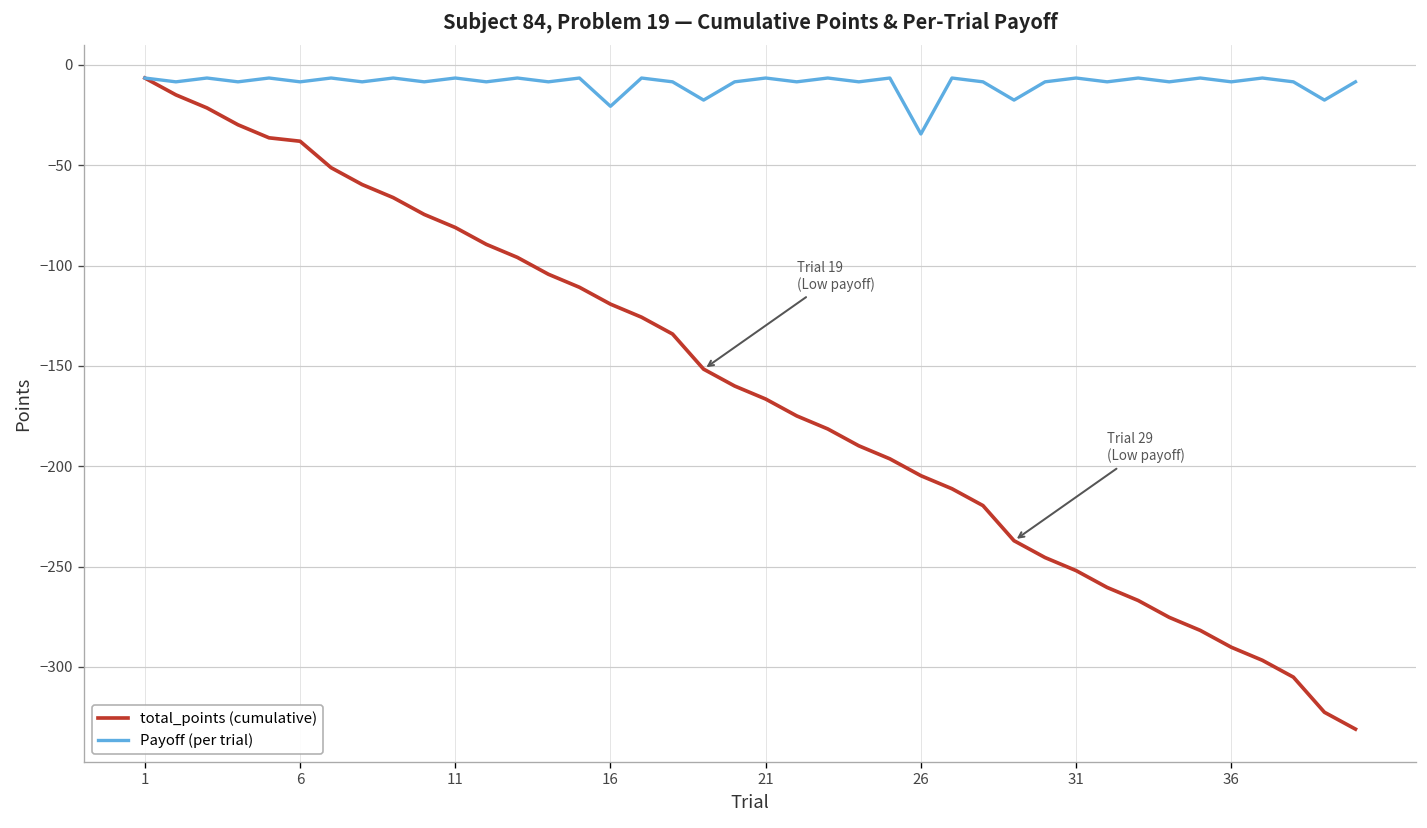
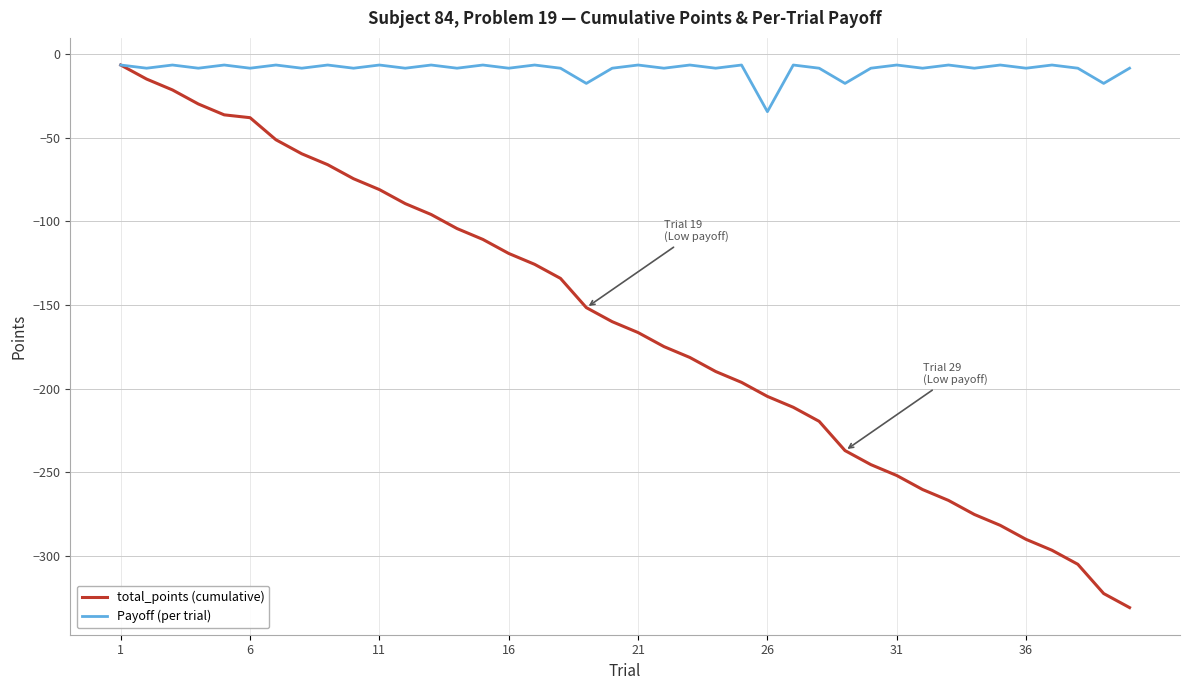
Payoff (per trial), 16: -21 -> -8
